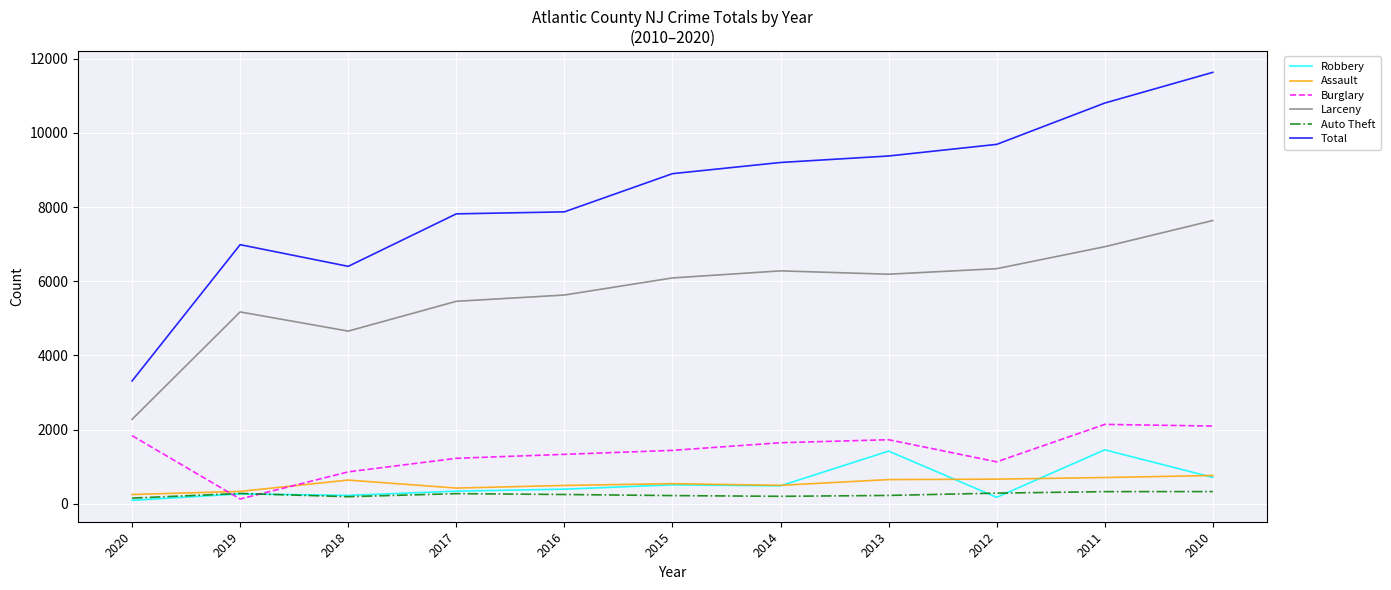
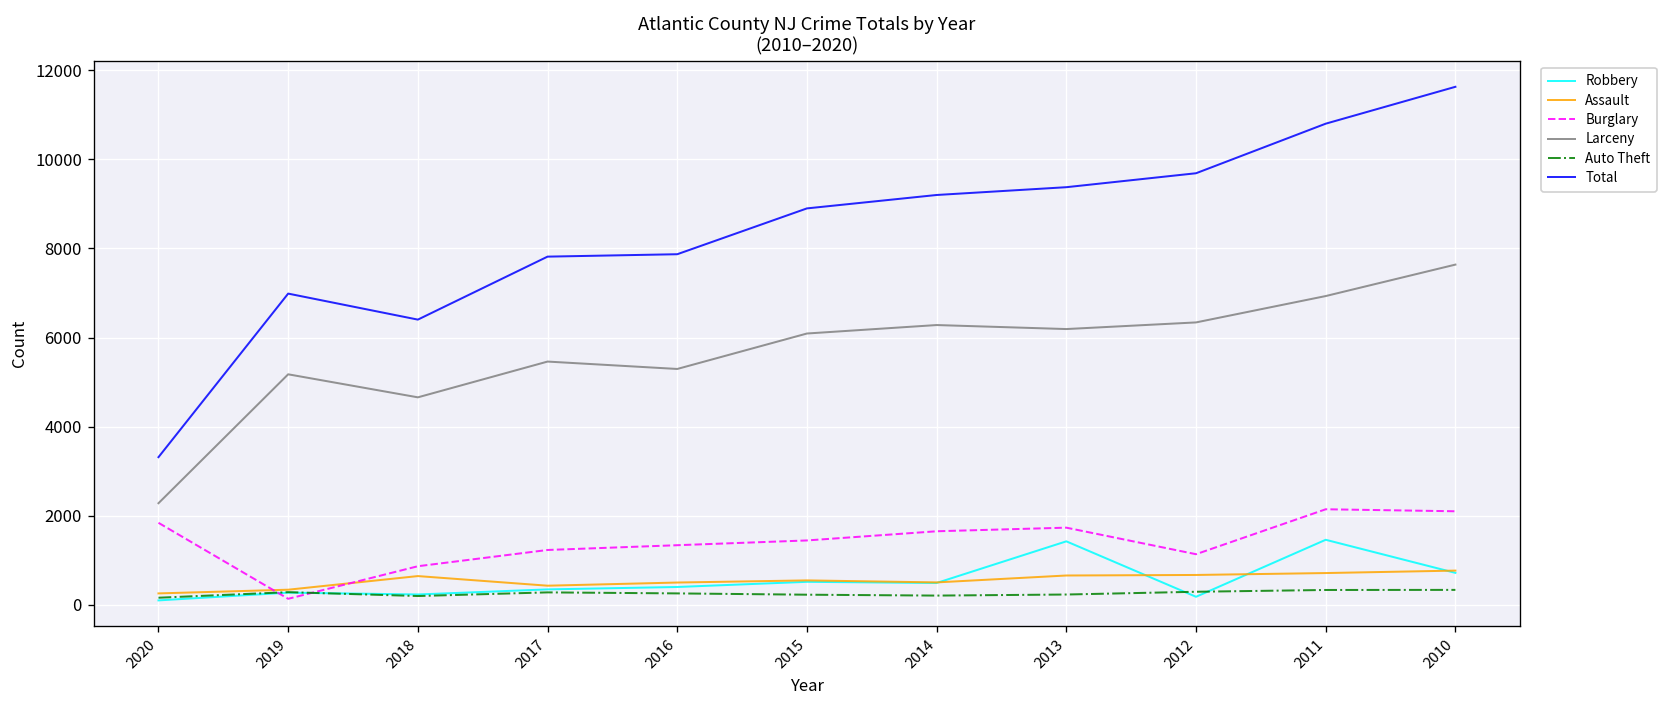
Larceny, 2016: 5600 -> 5300
